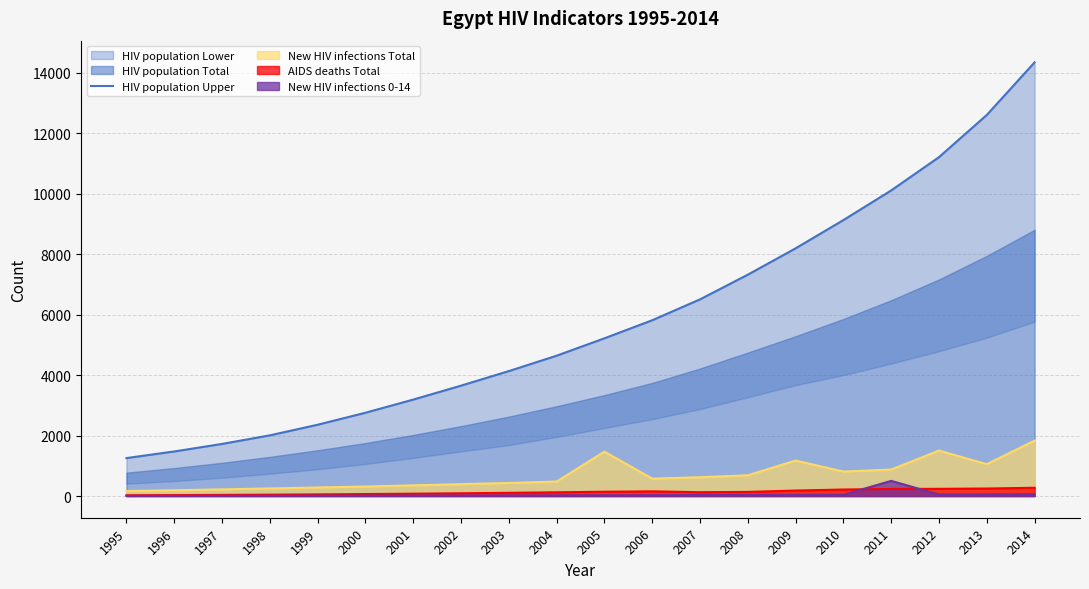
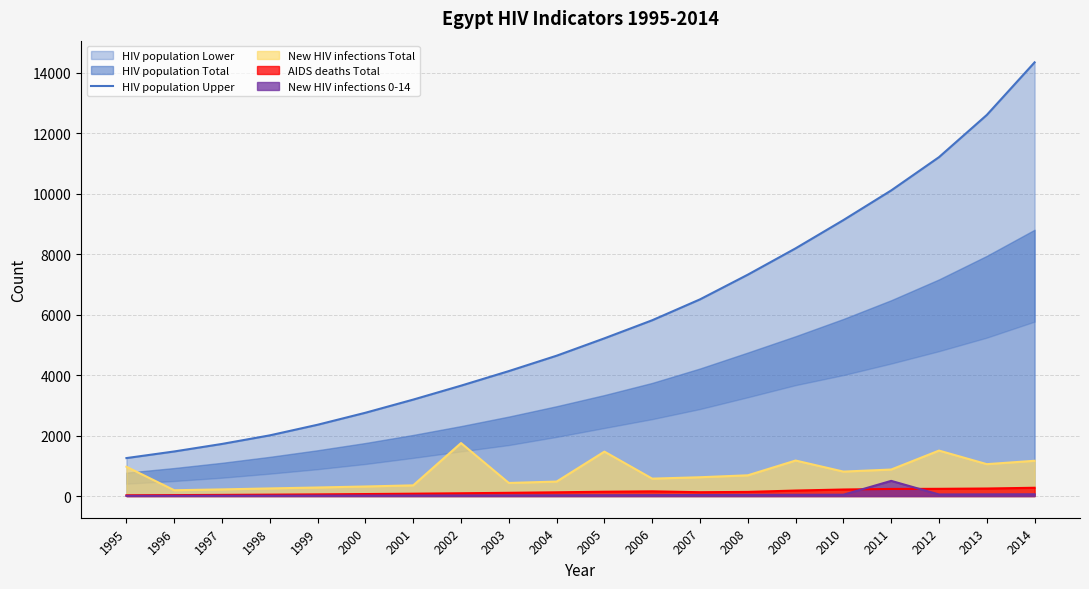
New HIV infections Total, 1995: 200 -> 1000
New HIV infections Total, 2002: 400 -> 1800
New HIV infections Total, 2014: 1800 -> 1200
